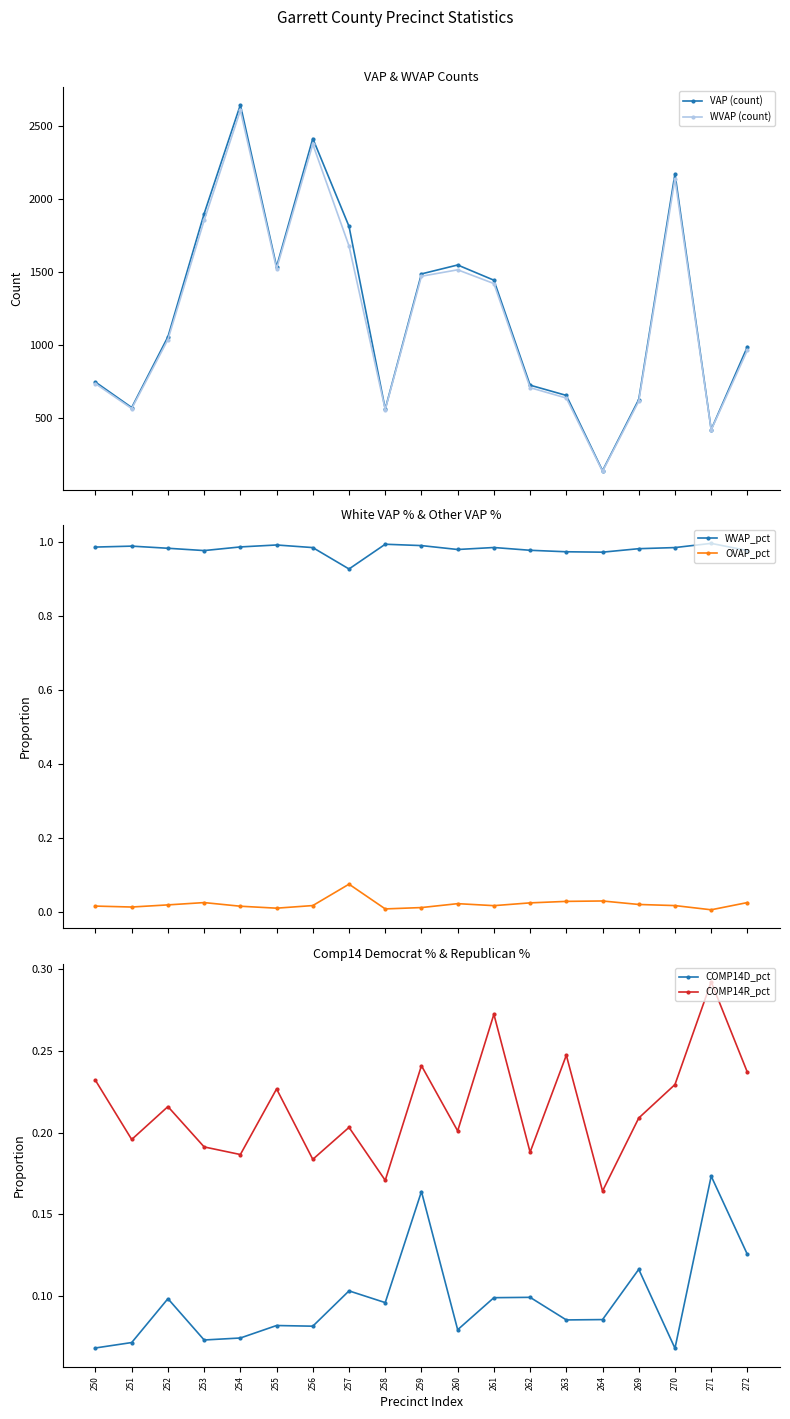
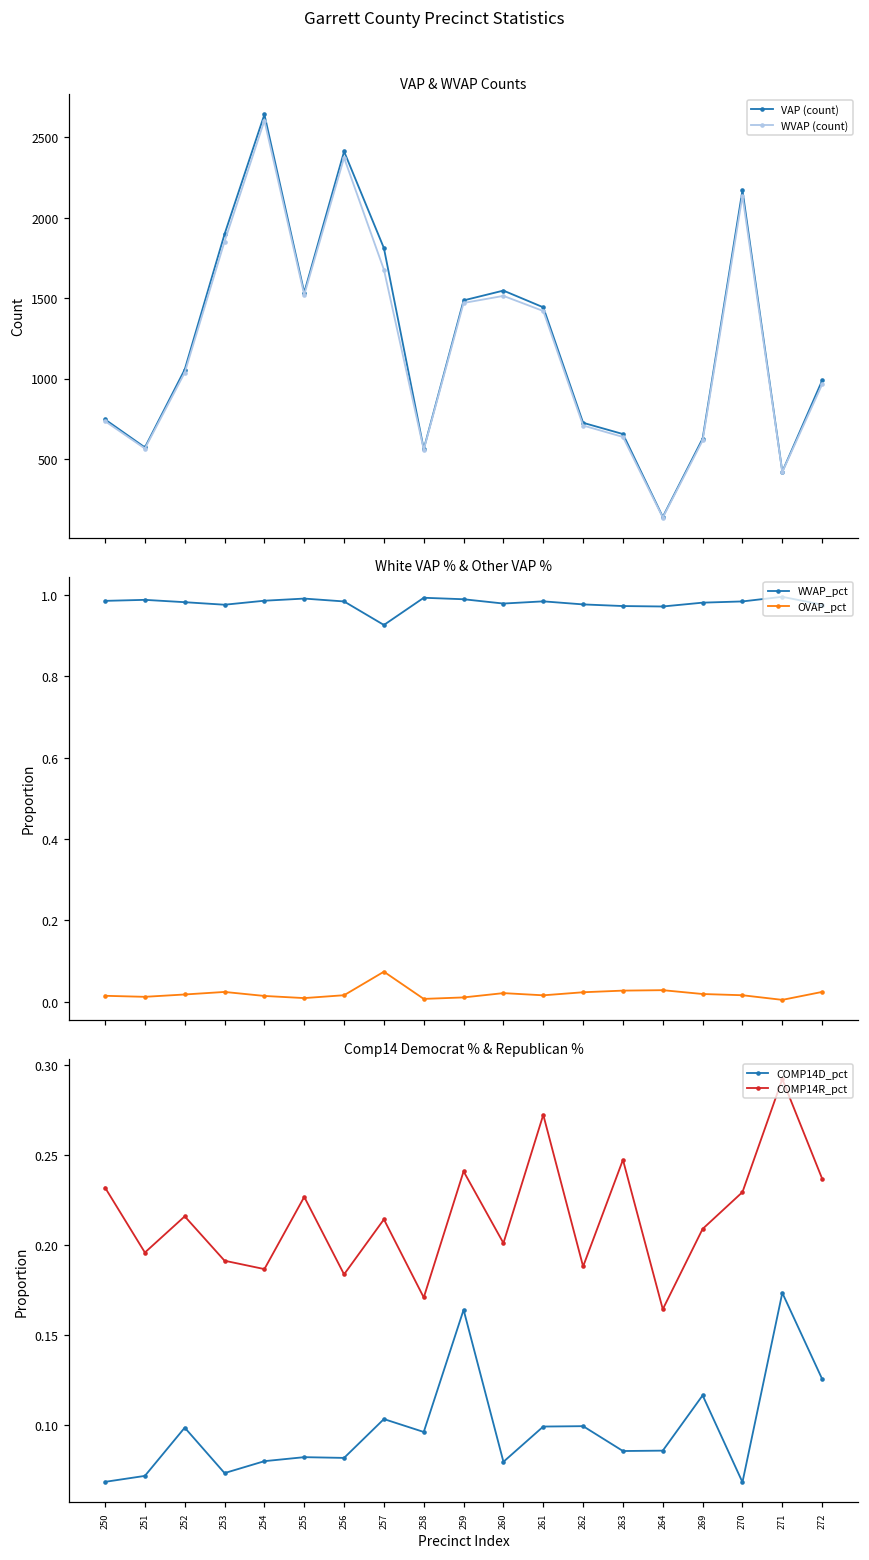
Comp14 Democrat % & Republican %, COMP14D_pct, 254: 0.074 -> 0.080
Comp14 Democrat % & Republican %, COMP14R_pct, 257: 0.203 -> 0.214
